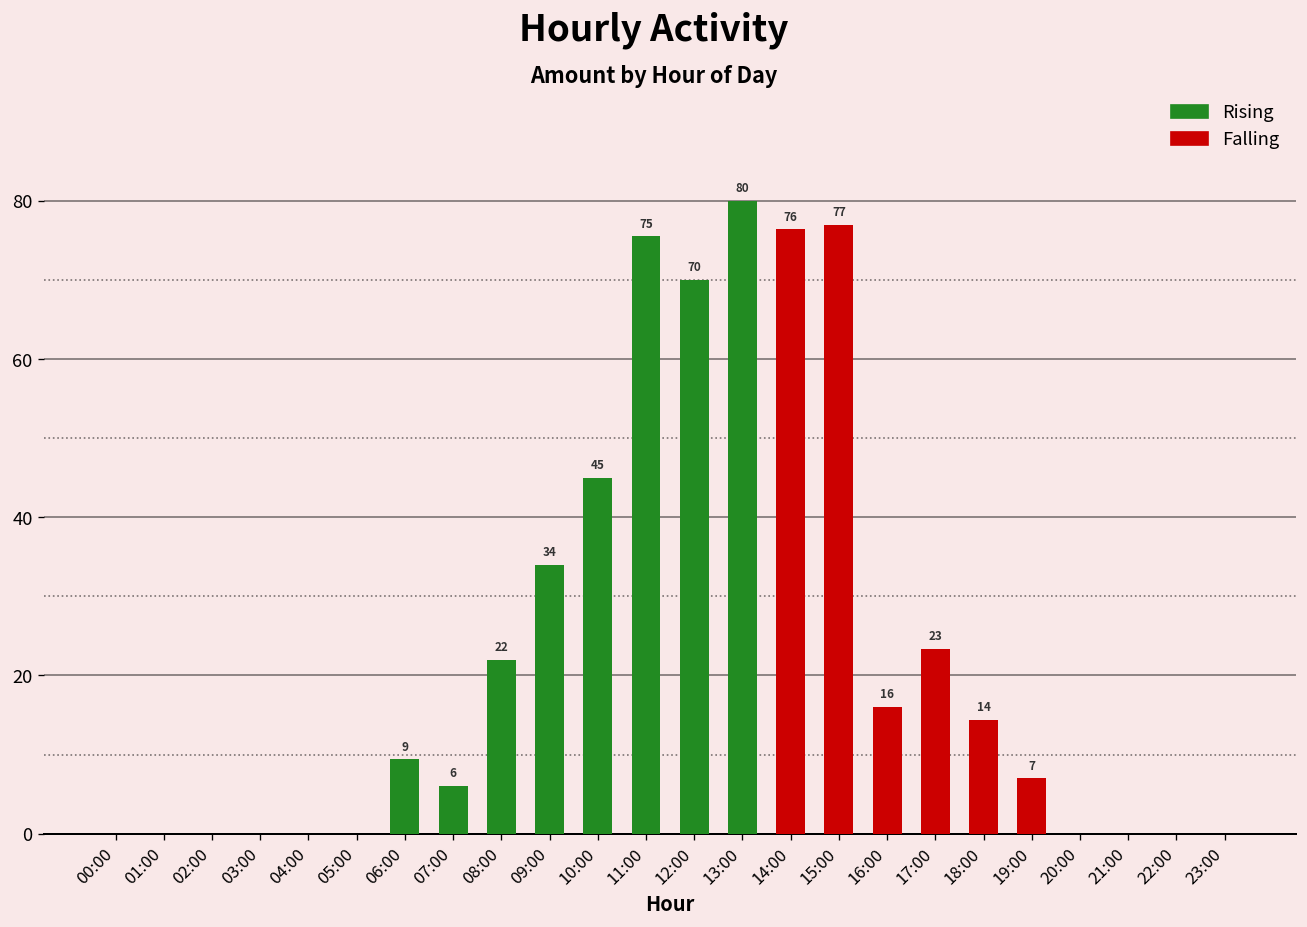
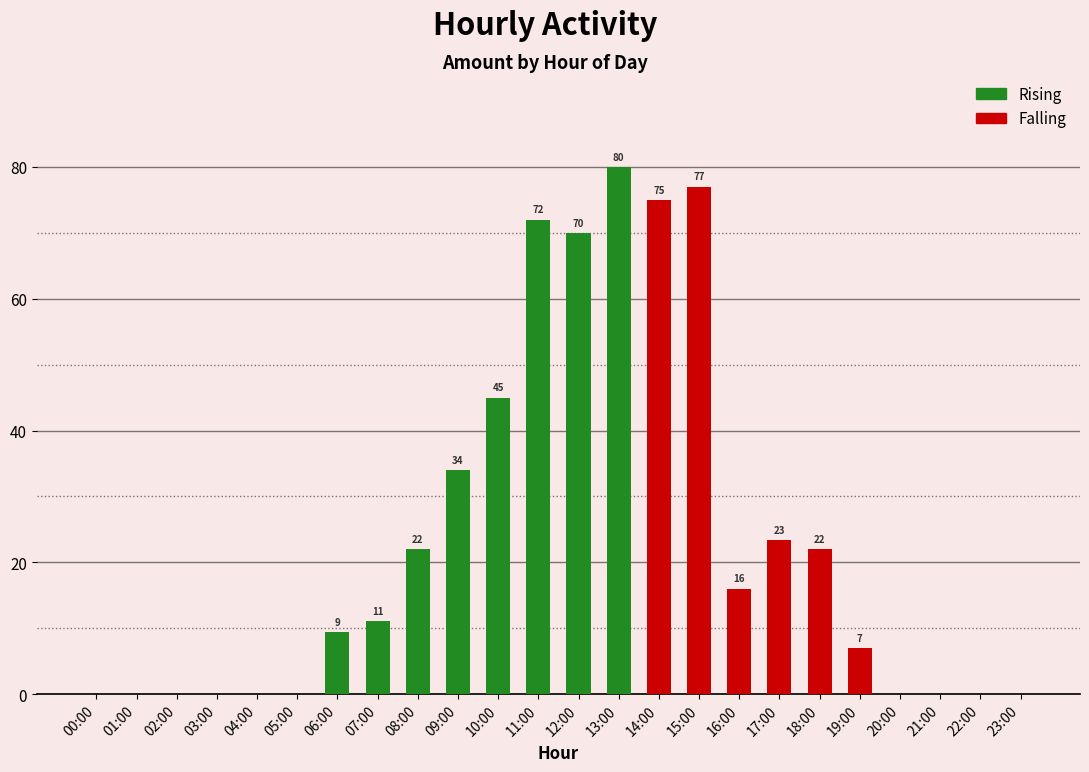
07:00: 6 -> 11
11:00: 75 -> 72
14:00: 76 -> 75
18:00: 14 -> 22
